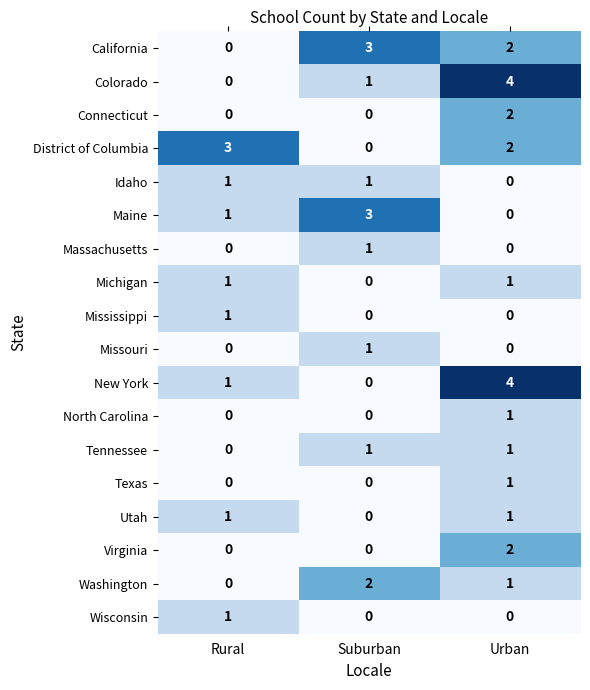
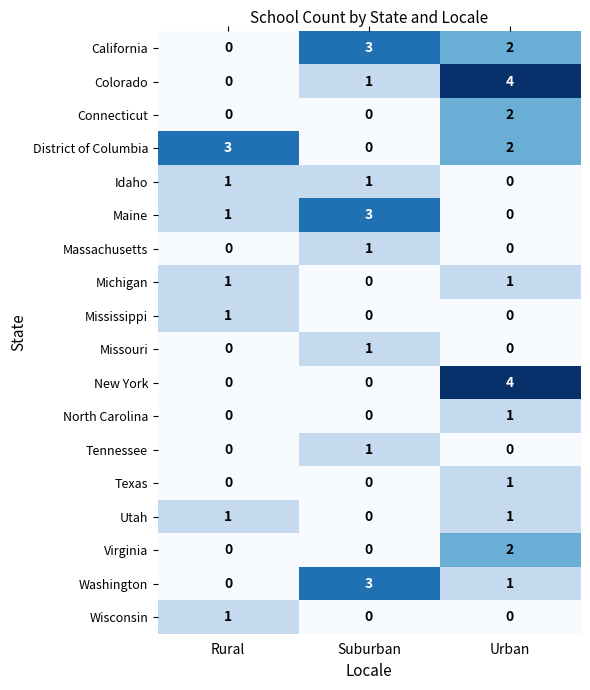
New York, Rural: 1 -> 0
Tennessee, Urban: 1 -> 0
Washington, Suburban: 2 -> 3
